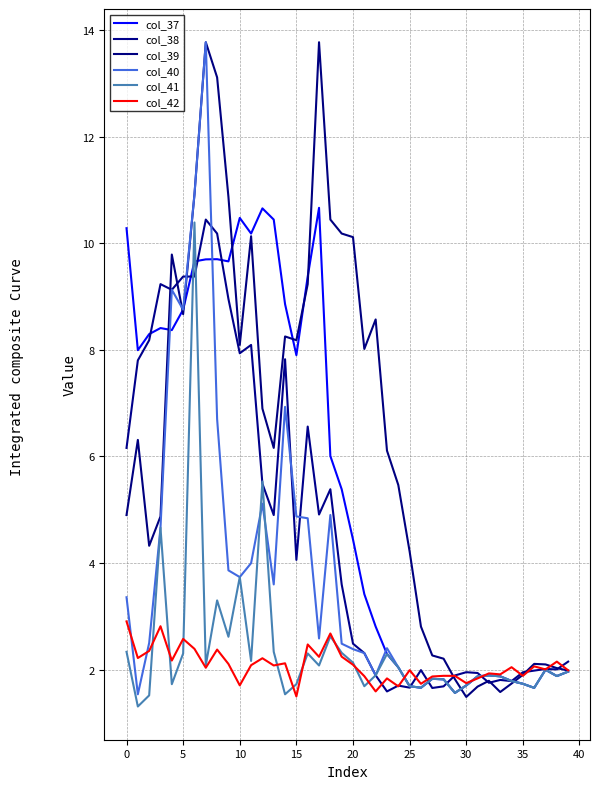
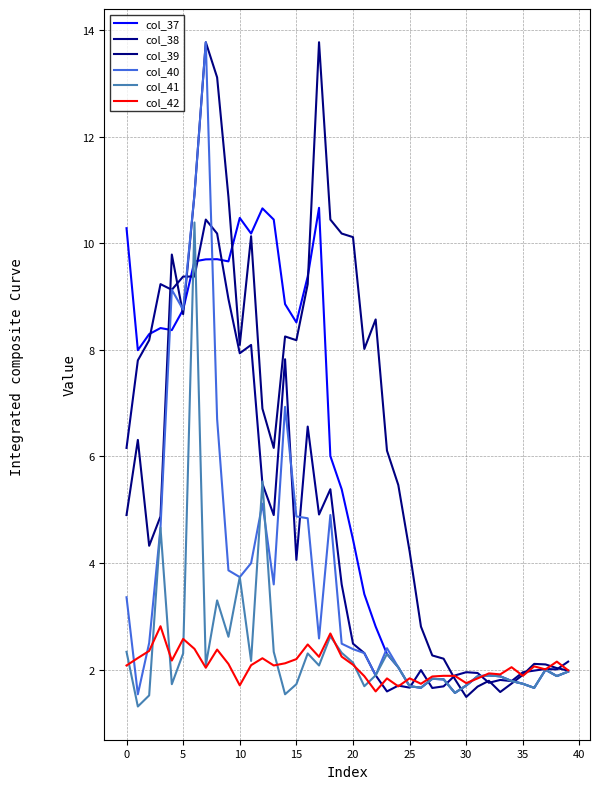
col_42, 0: 2.9 -> 2.1
col_37, 15: 7.9 -> 8.5
col_42, 15: 1.5 -> 2.2
col_42, 25: 2.0 -> 1.8
